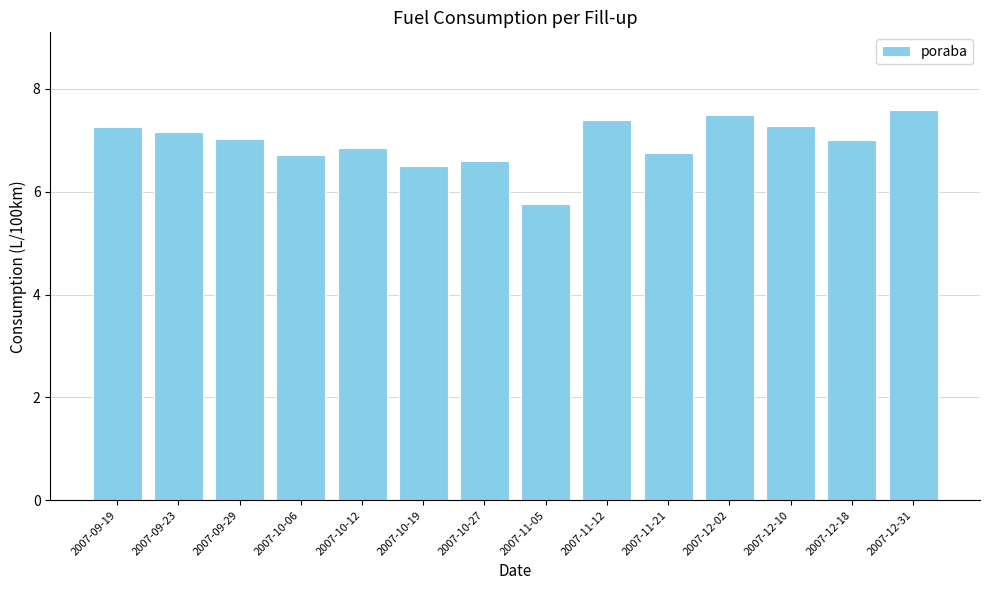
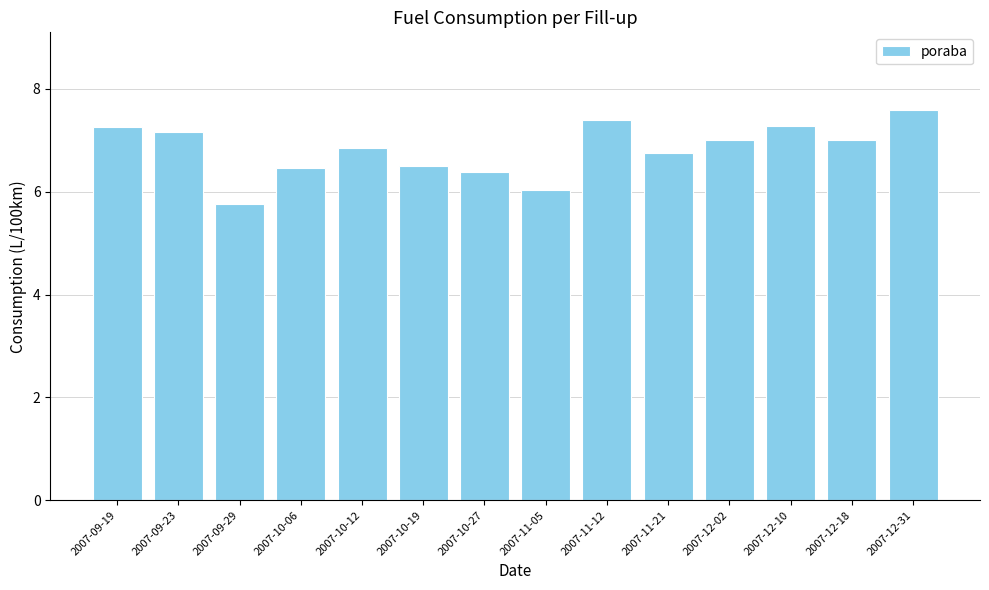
2007-09-29: 7.0 -> 5.8
2007-10-06: 6.7 -> 6.5
2007-10-27: 6.6 -> 6.4
2007-11-05: 5.8 -> 6.0
2007-12-02: 7.5 -> 7.0
